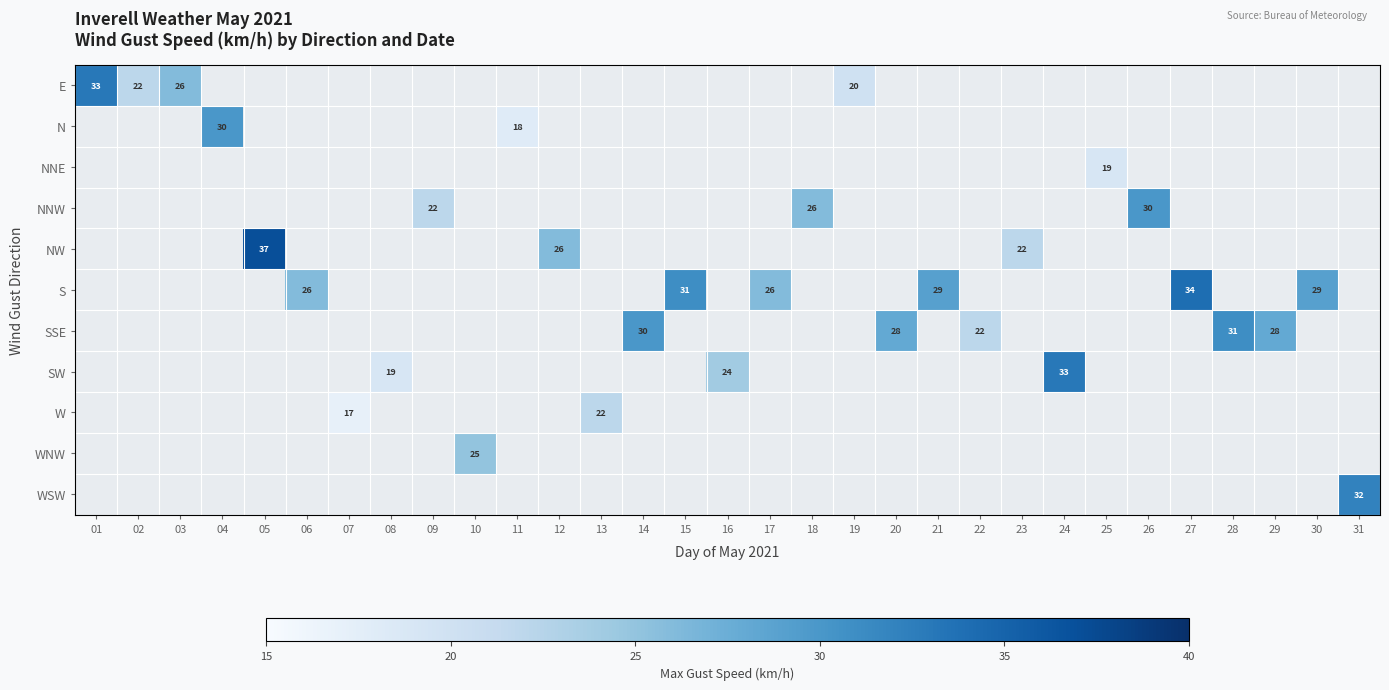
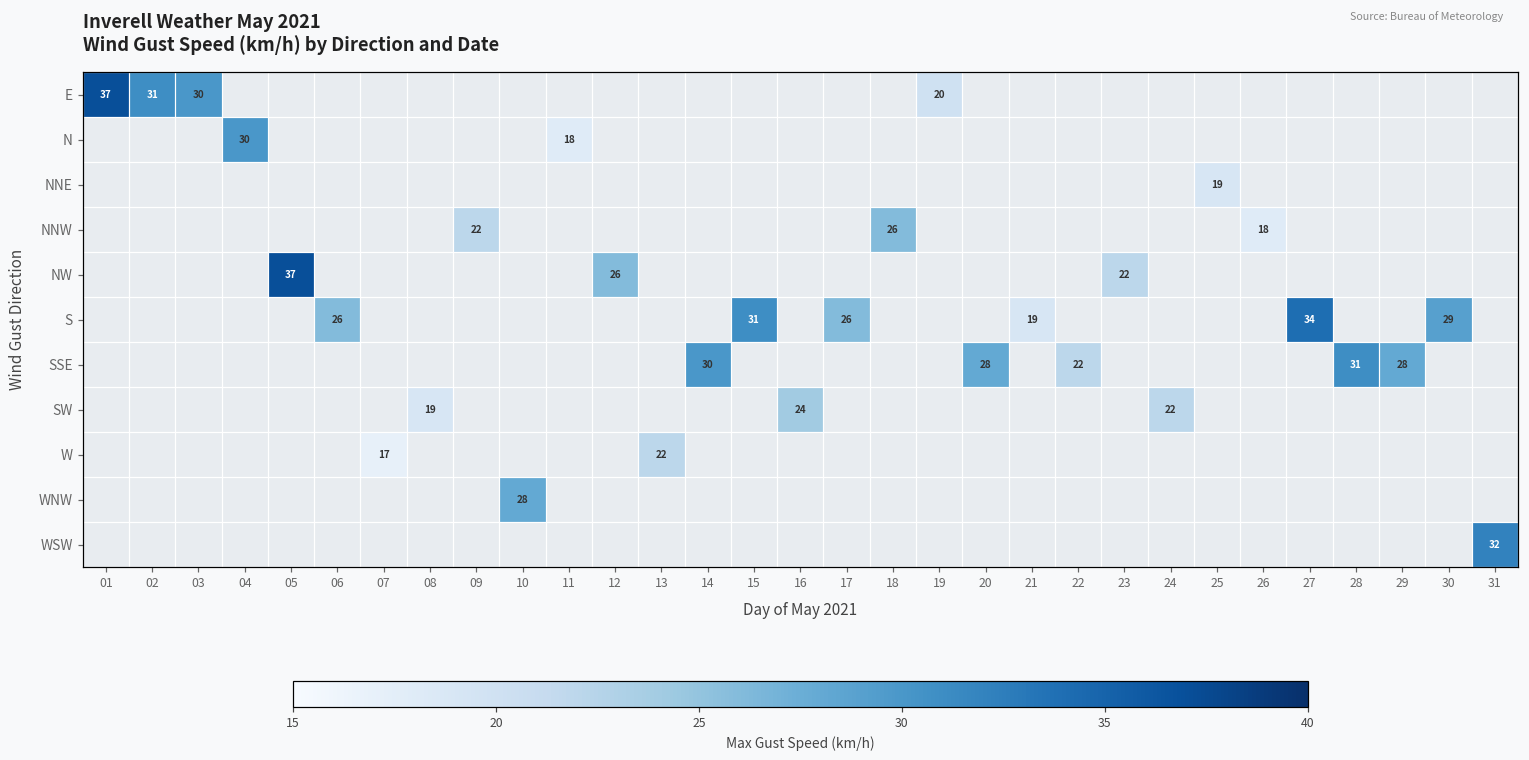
E, 01: 33 -> 37
E, 02: 22 -> 31
E, 03: 26 -> 30
NNW, 26: 30 -> 18
S, 21: 29 -> 19
SW, 24: 33 -> 22
WNW, 10: 25 -> 28
